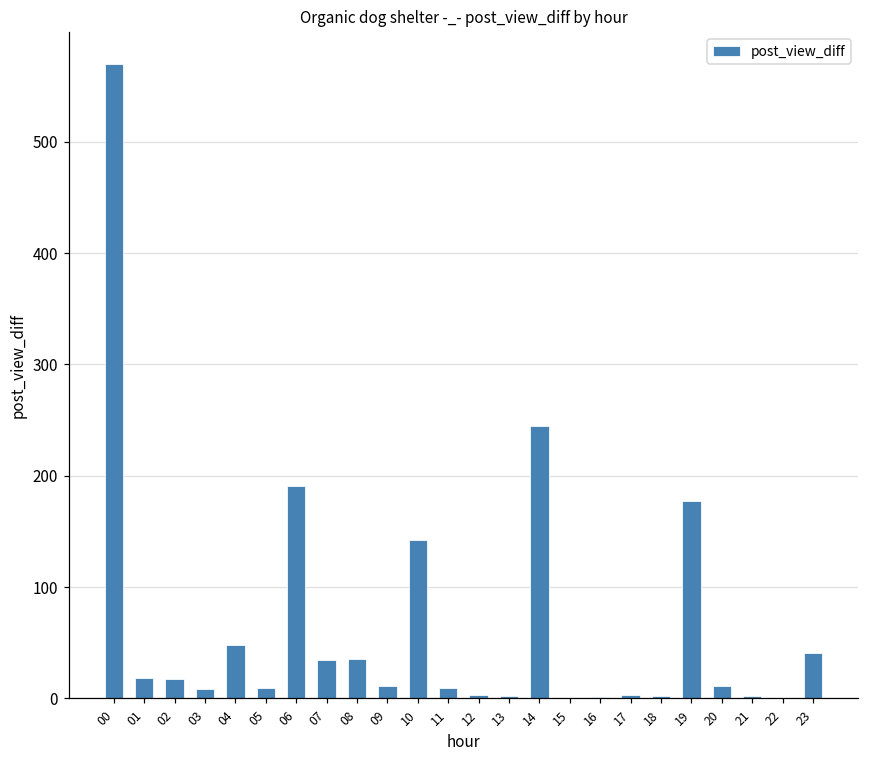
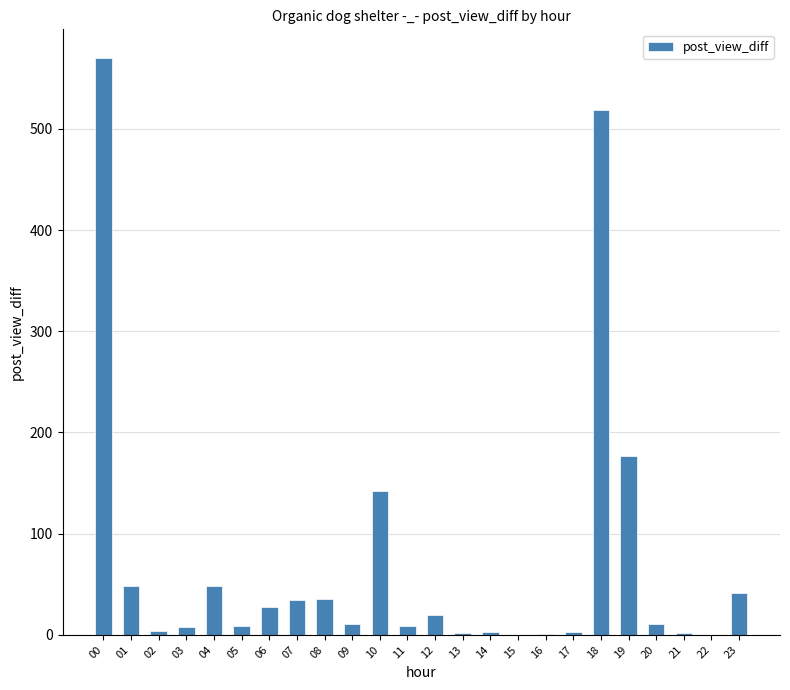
01: 18 -> 48
02: 17 -> 4
06: 191 -> 27
12: 3 -> 20
14: 245 -> 3
18: 2 -> 519
